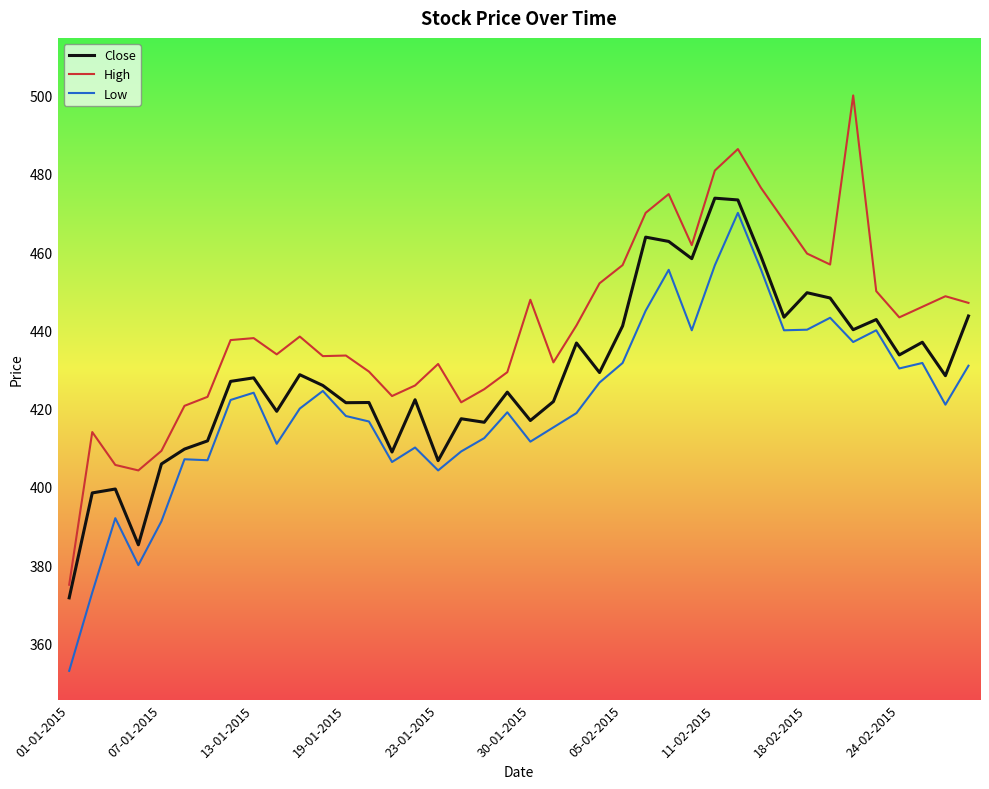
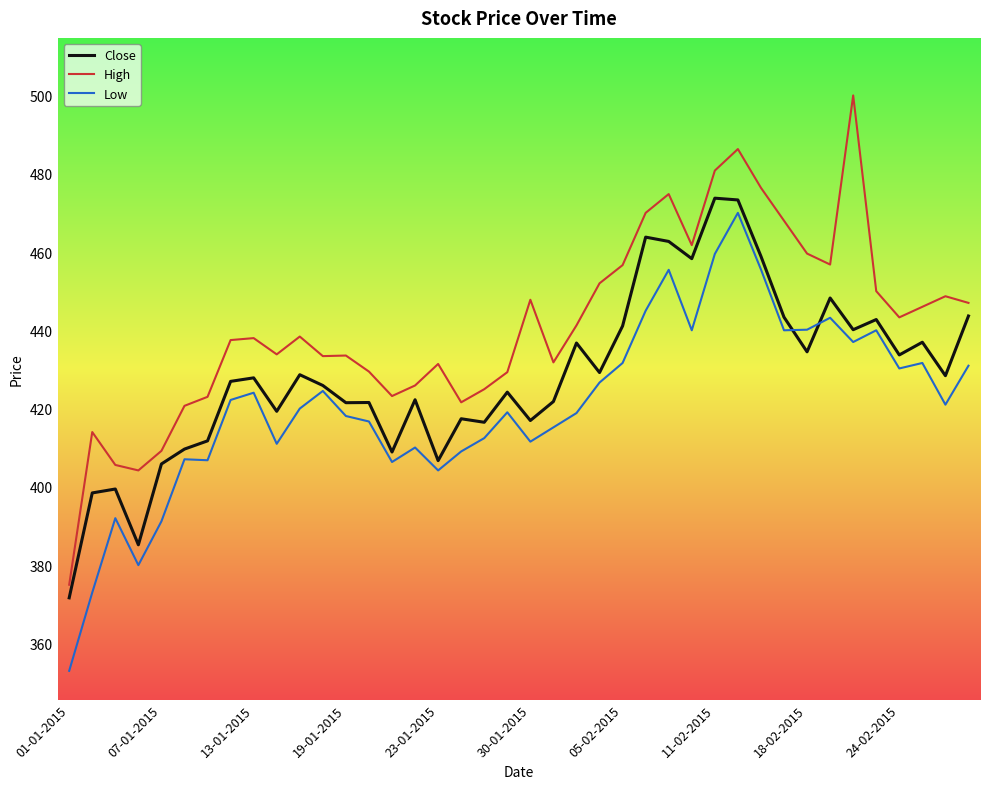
Low, 11-02-2015: 457 -> 460
Close, 18-02-2015: 450 -> 435
